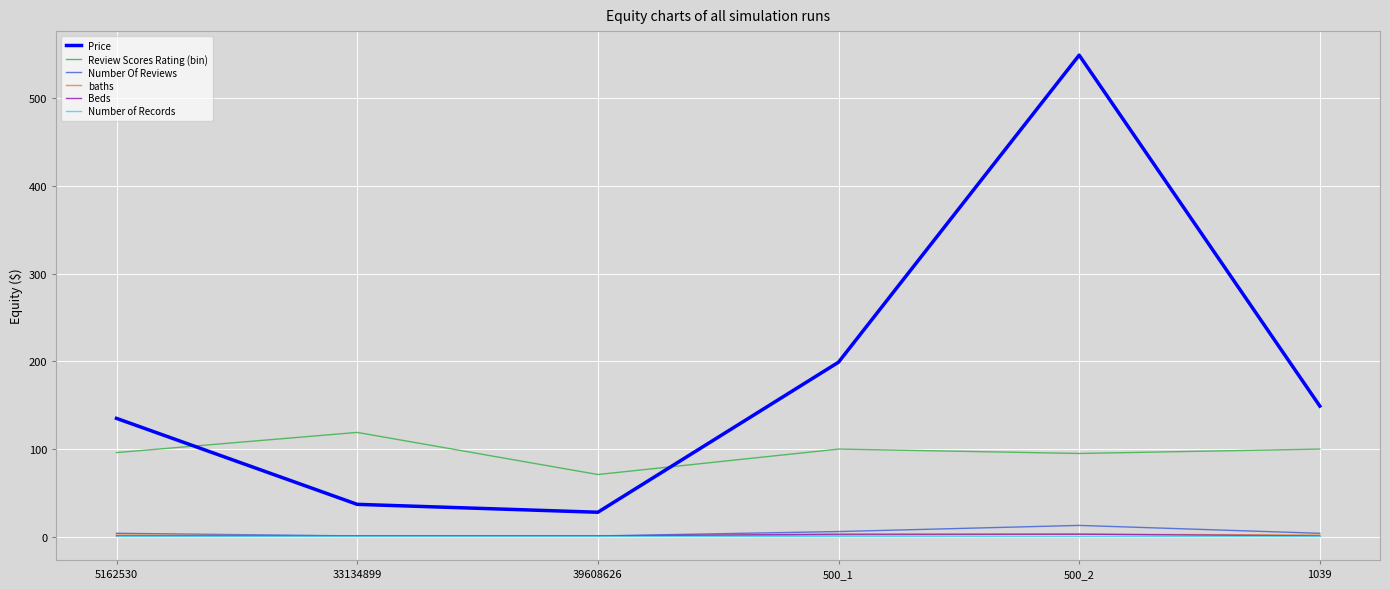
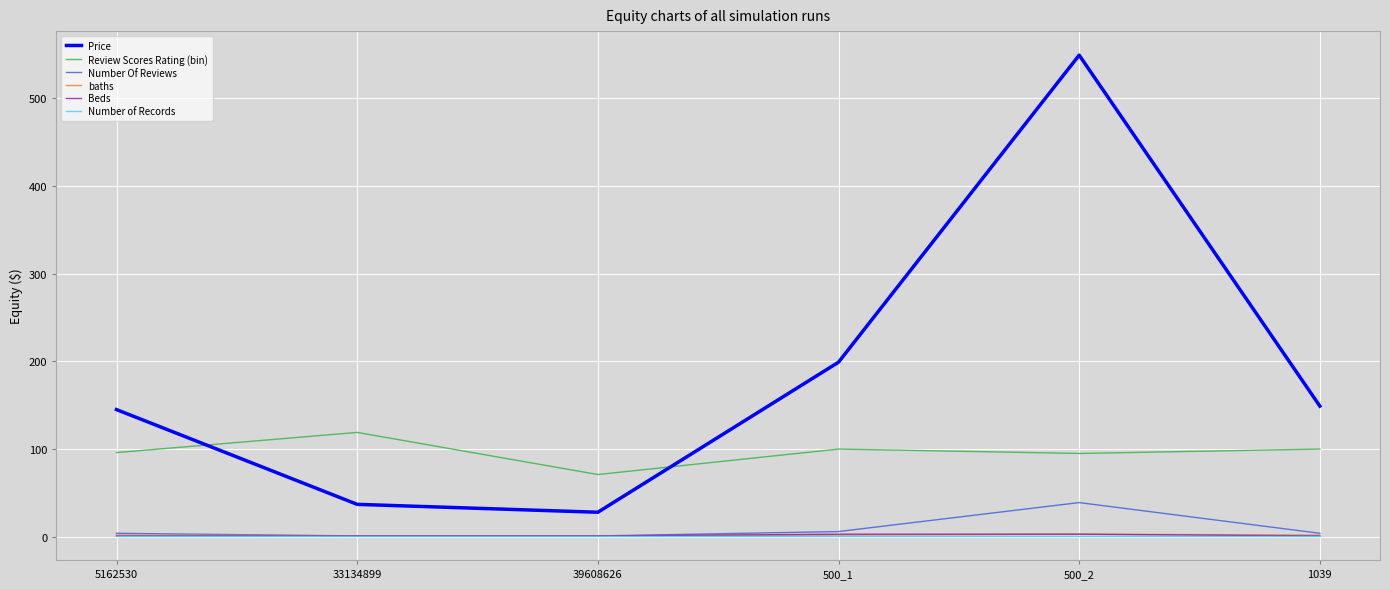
Price, 5162530: 140 -> 150
Number Of Reviews, 500_2: 10 -> 40
